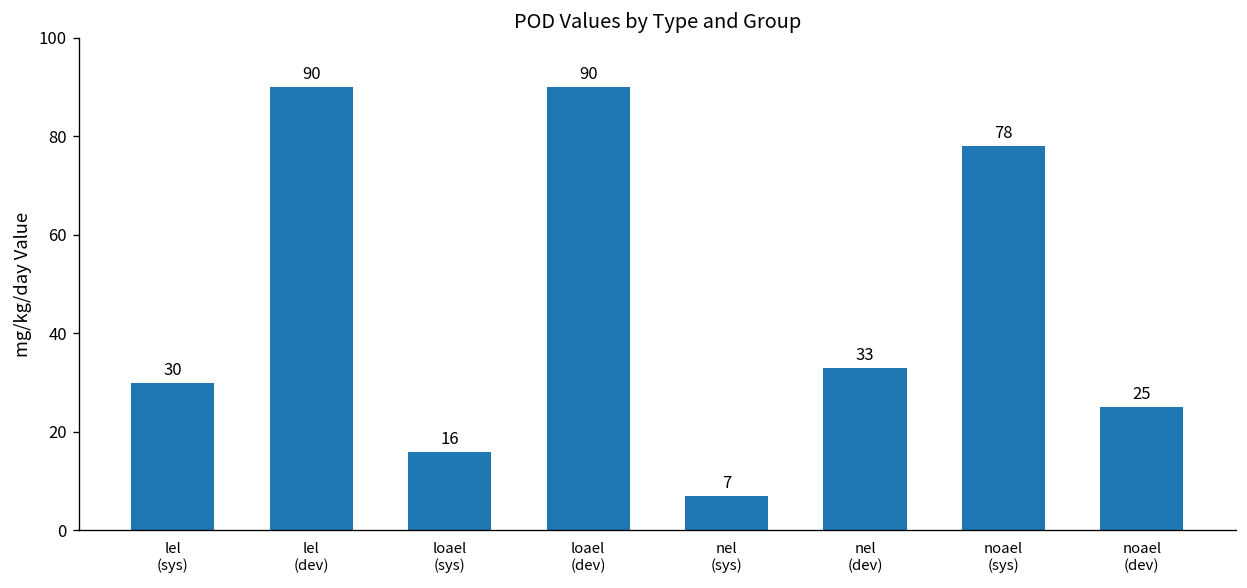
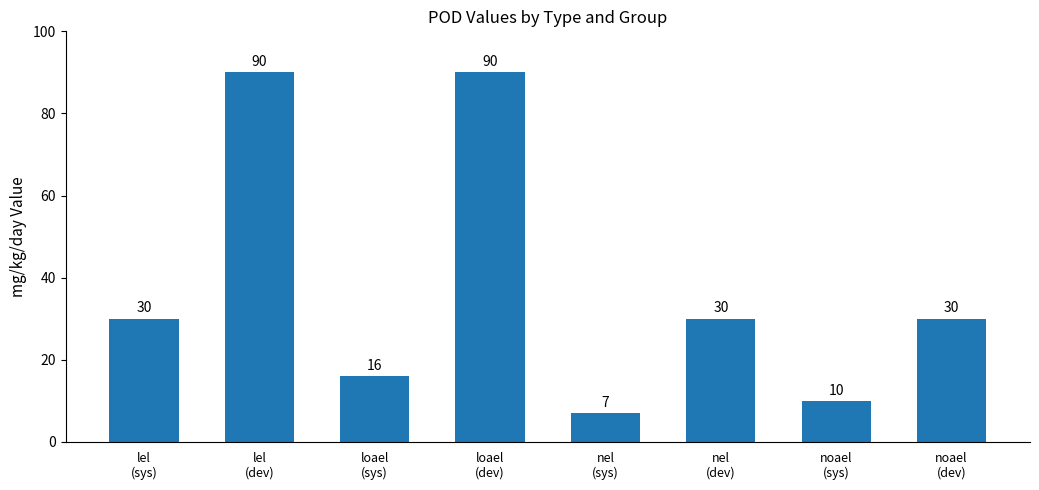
nel (dev): 33 -> 30
noael (sys): 78 -> 10
noael (dev): 25 -> 30
